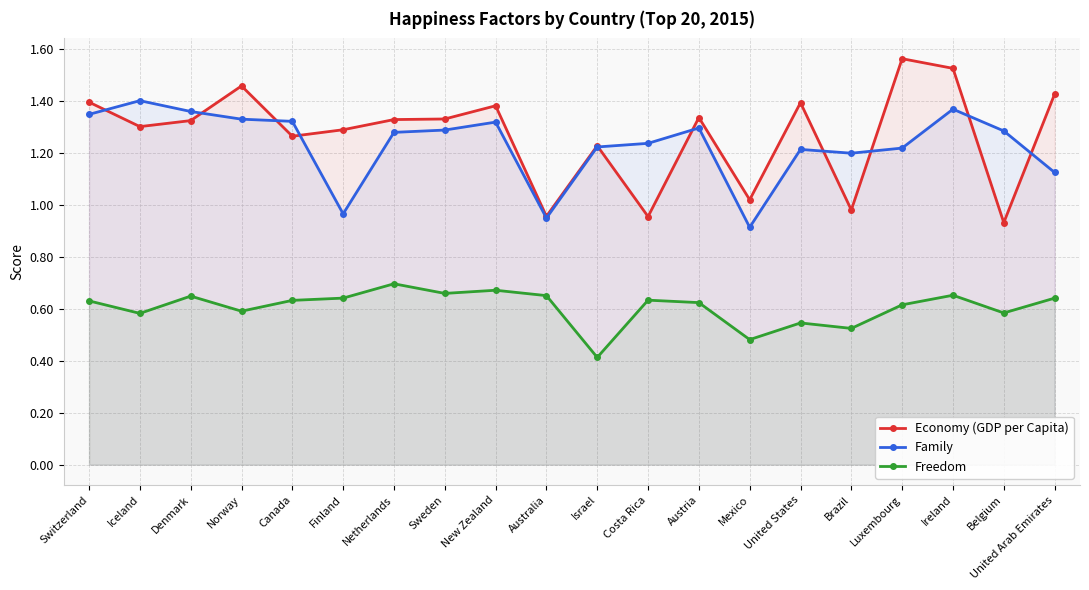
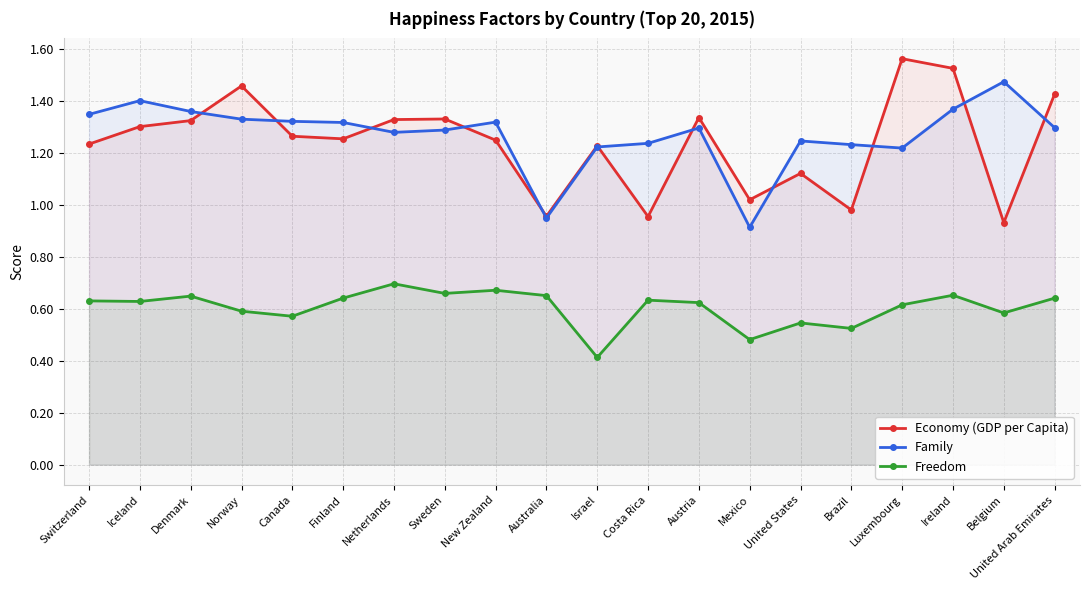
Economy (GDP per Capita), Switzerland: 1.40 -> 1.24
Freedom, Iceland: 0.58 -> 0.63
Freedom, Canada: 0.63 -> 0.57
Economy (GDP per Capita), Finland: 1.29 -> 1.26
Family, Finland: 0.97 -> 1.32
Economy (GDP per Capita), New Zealand: 1.38 -> 1.25
Economy (GDP per Capita), United States: 1.39 -> 1.12
Family, United States: 1.21 -> 1.25
Family, Brazil: 1.20 -> 1.23
Family, Belgium: 1.29 -> 1.48
Family, United Arab Emirates: 1.13 -> 1.30
